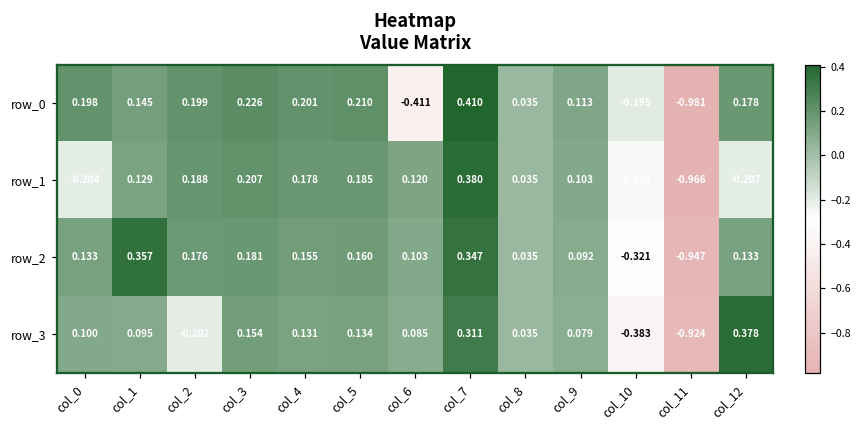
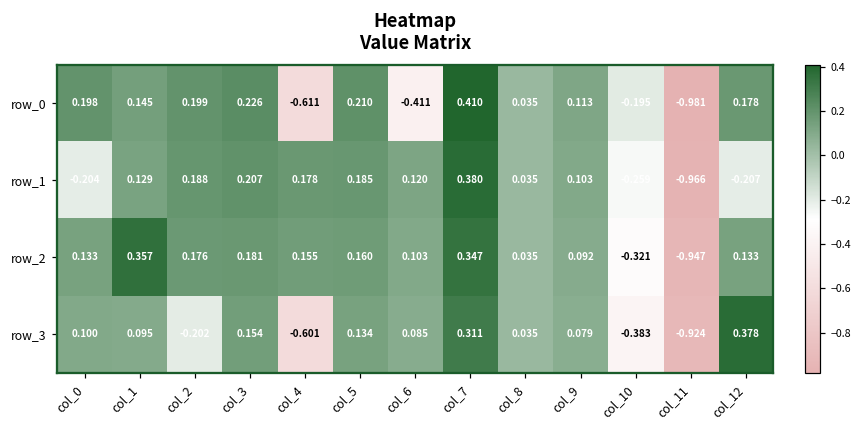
row_0, col_4: 0.201 -> -0.611
row_3, col_4: 0.131 -> -0.601
